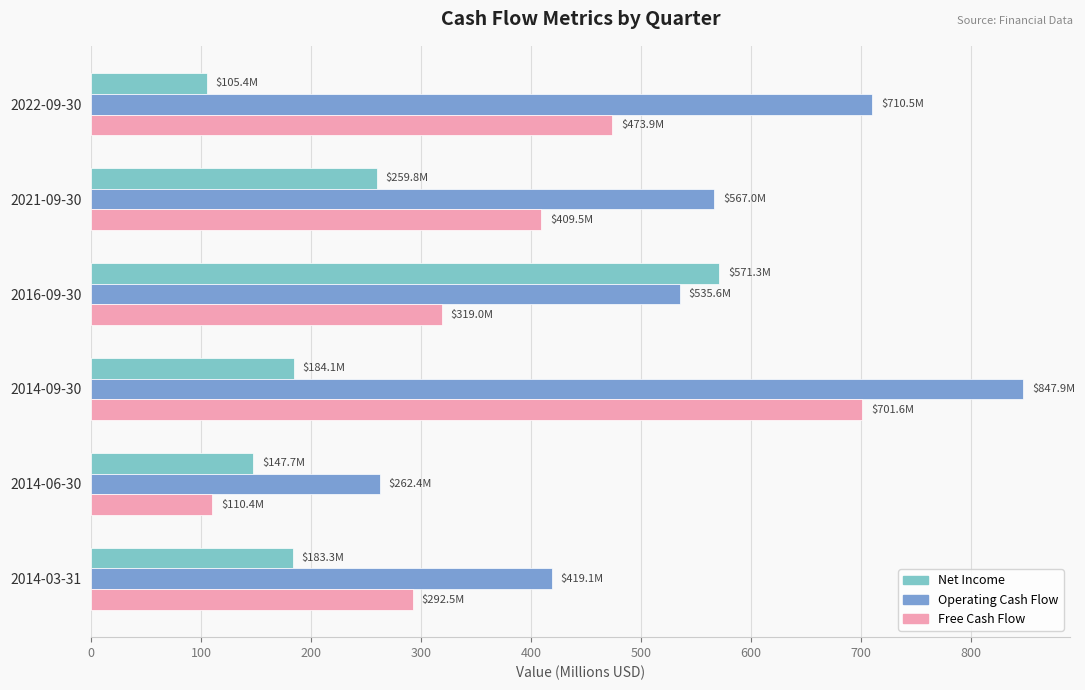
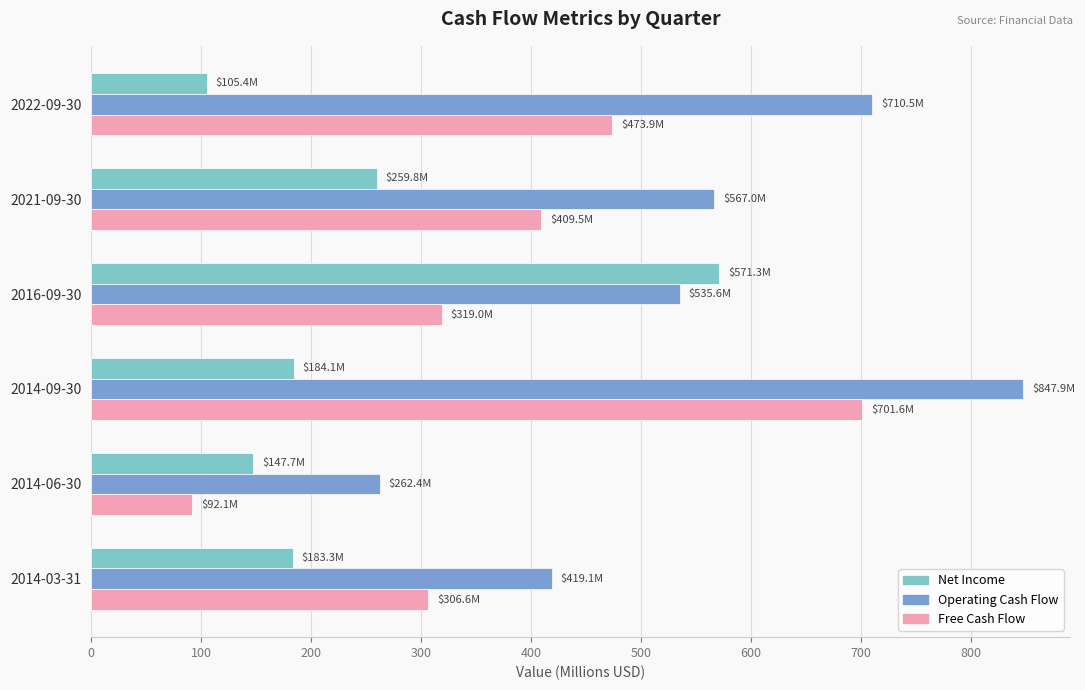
Free Cash Flow, 2014-06-30: $110.4M -> $92.1M
Free Cash Flow, 2014-03-31: $292.5M -> $306.6M
